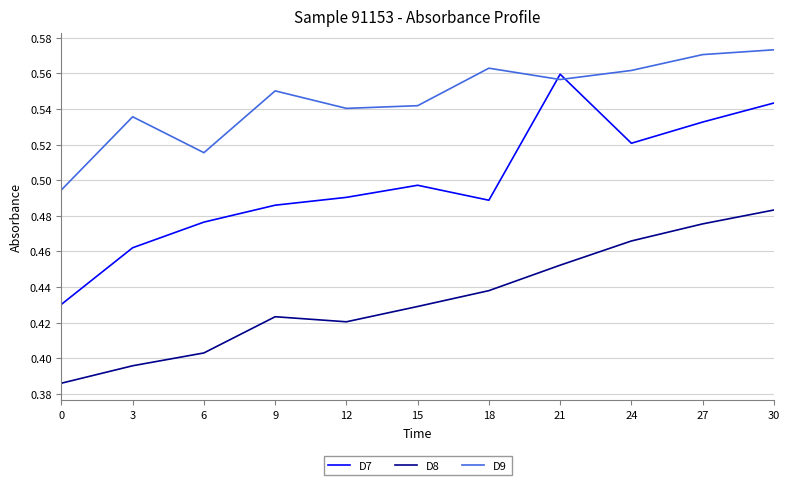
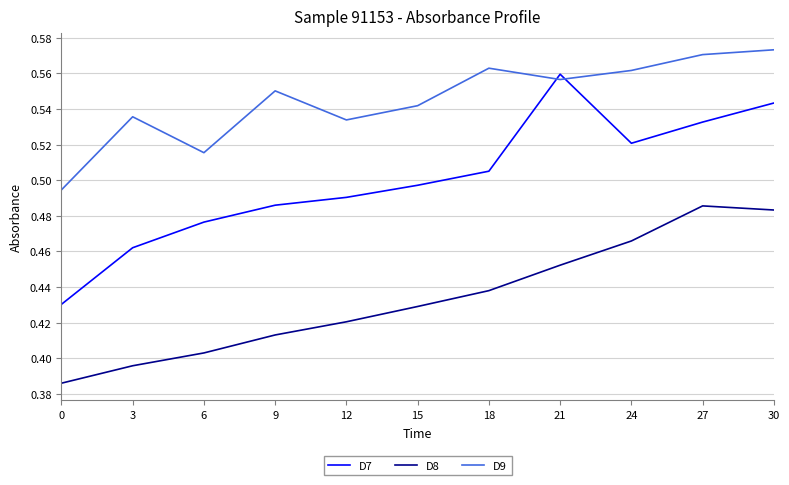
D8, 9: 0.423 -> 0.413
D9, 12: 0.540 -> 0.534
D7, 18: 0.489 -> 0.505
D8, 27: 0.475 -> 0.486
